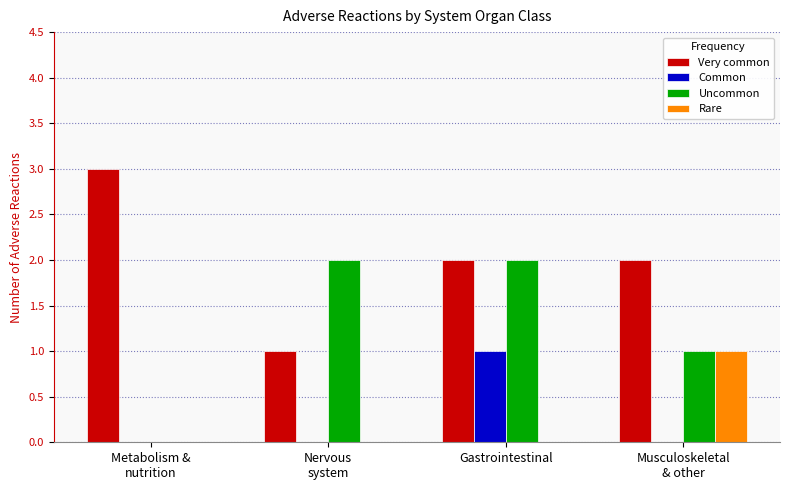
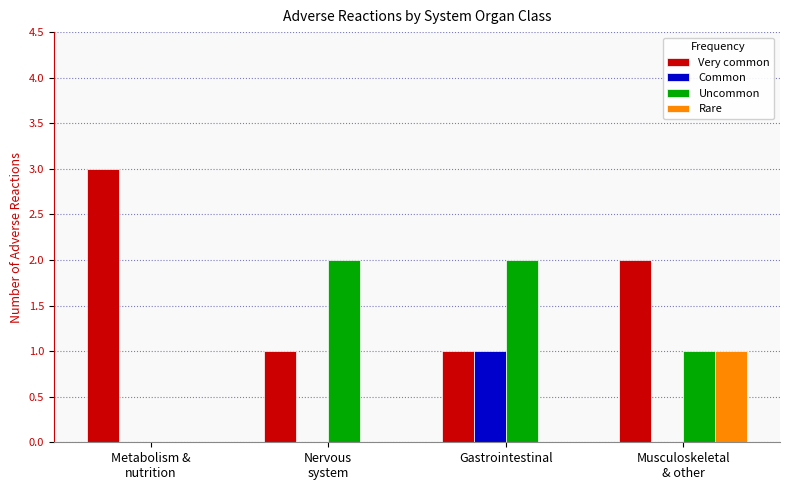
Very common, Gastrointestinal: 2 -> 1
